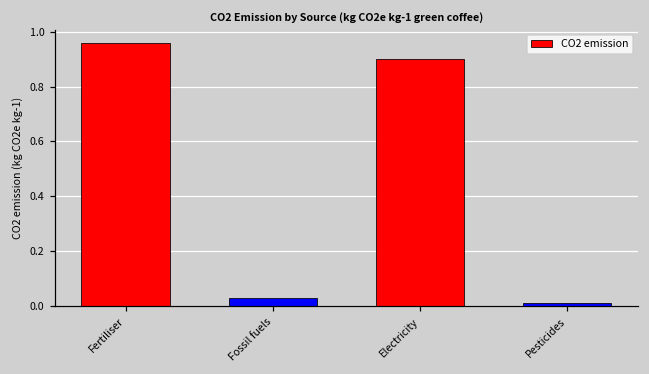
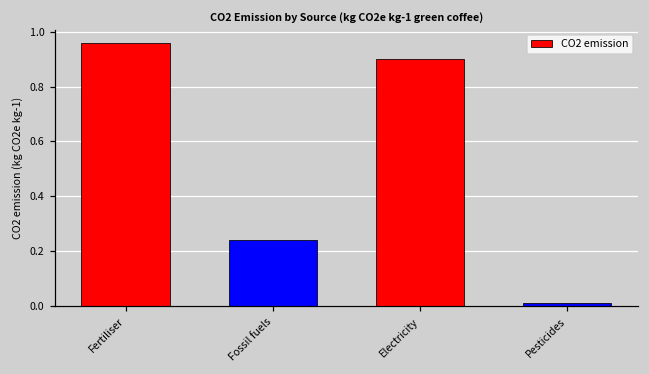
Fossil fuels: 0.03 -> 0.24
